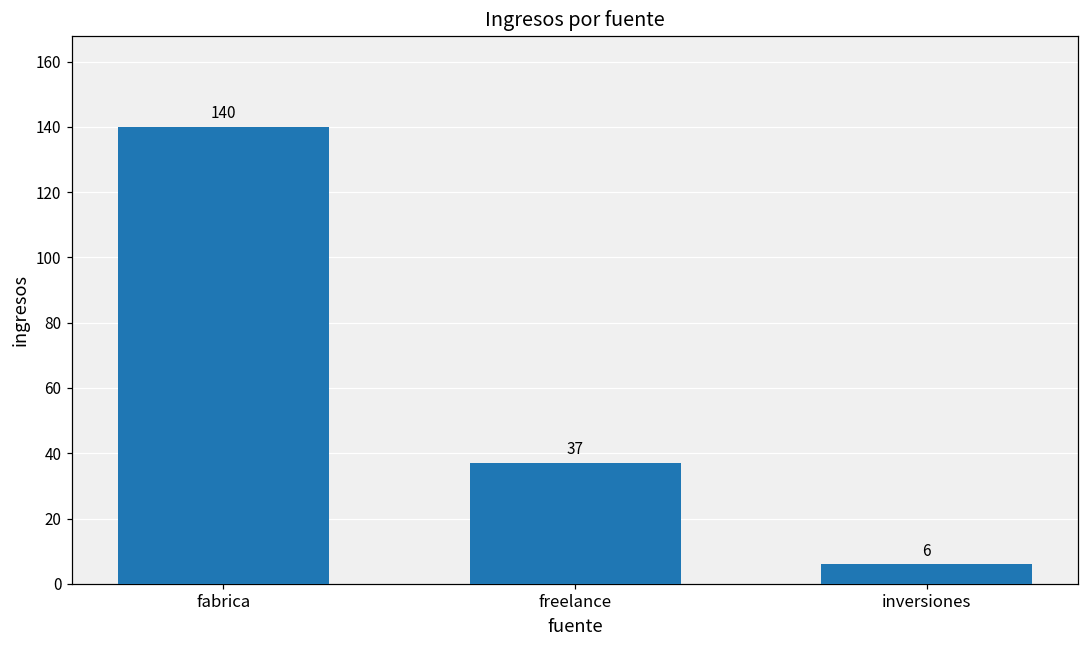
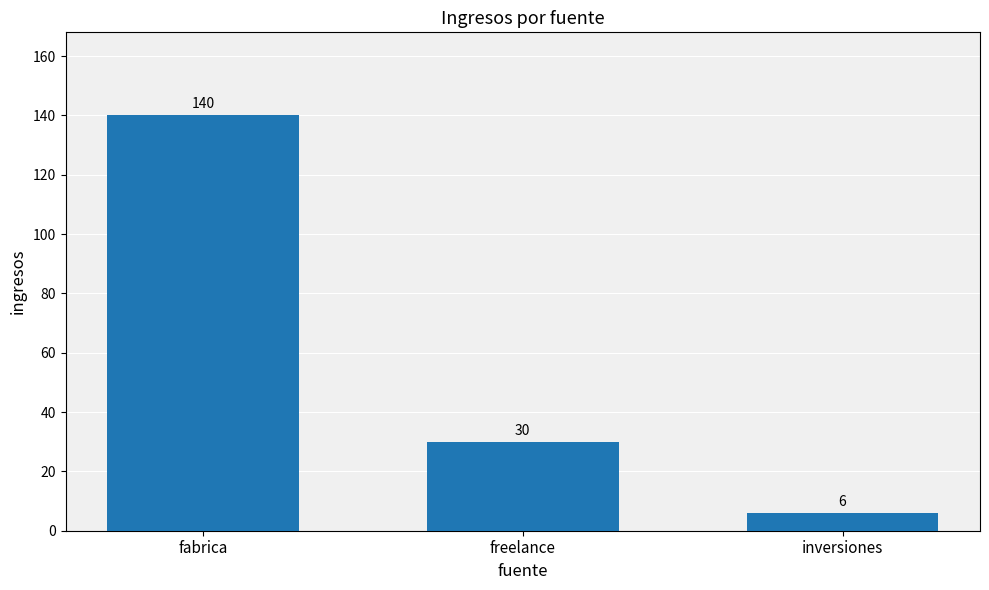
freelance: 37 -> 30
